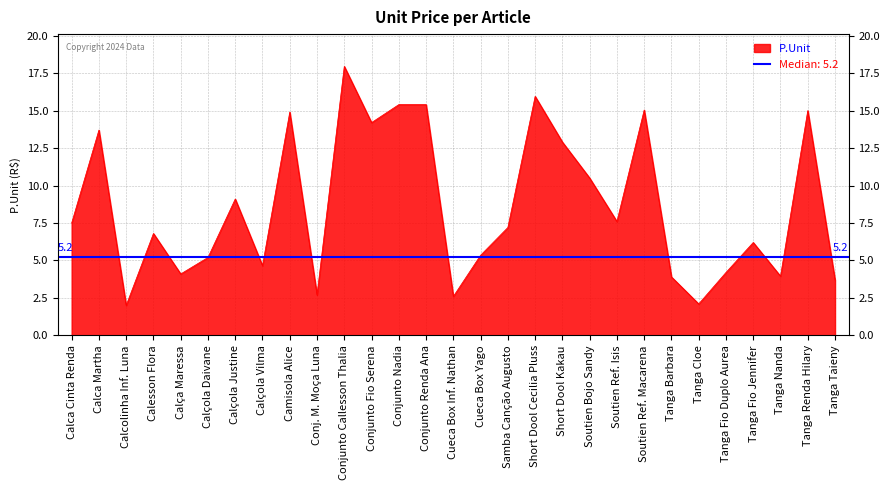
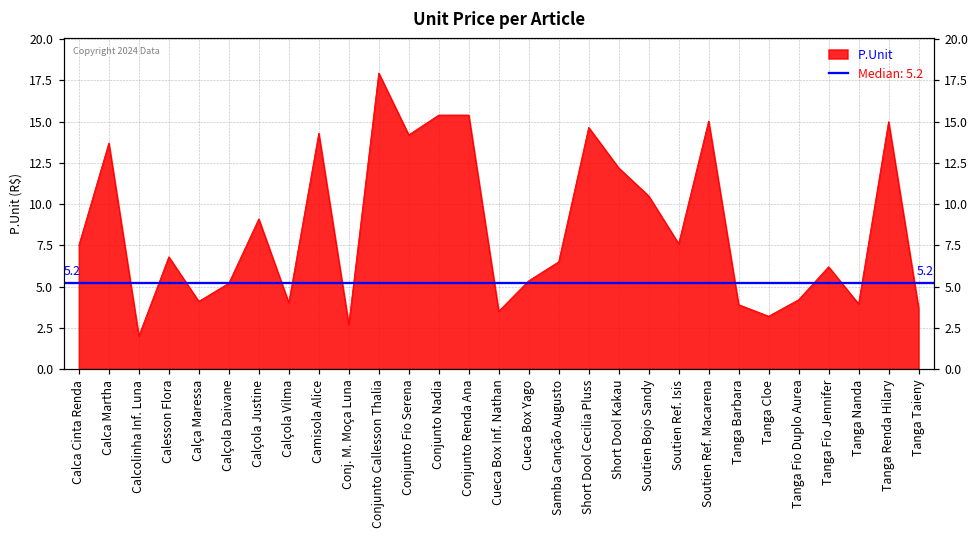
Calçola Vilma: 4.7 -> 4.0
Camisola Alice: 14.9 -> 14.3
Cueca Box Inf. Nathan: 2.6 -> 3.5
Samba Canção Augusto: 7.2 -> 6.5
Short Dool Cecilia Pluss: 16.0 -> 14.7
Short Dool Kakau: 12.9 -> 12.2
Tanga Cloe: 2.1 -> 3.2
